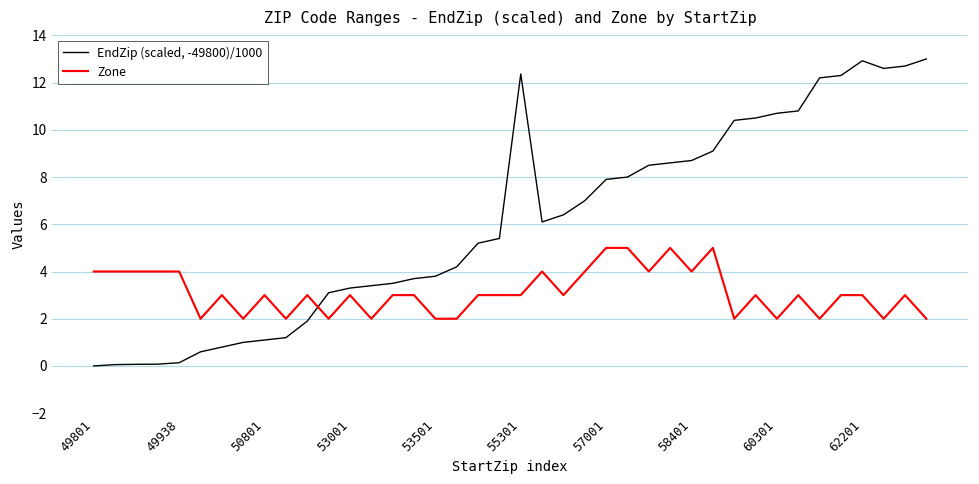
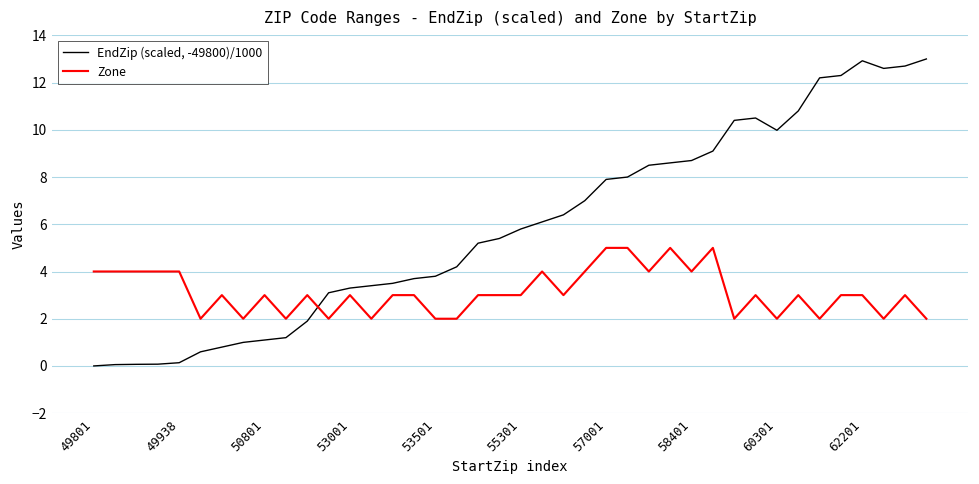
EndZip (scaled, -49800)/1000, 55301: 12.4 -> 5.8
EndZip (scaled, -49800)/1000, 60301: 10.7 -> 10.0
